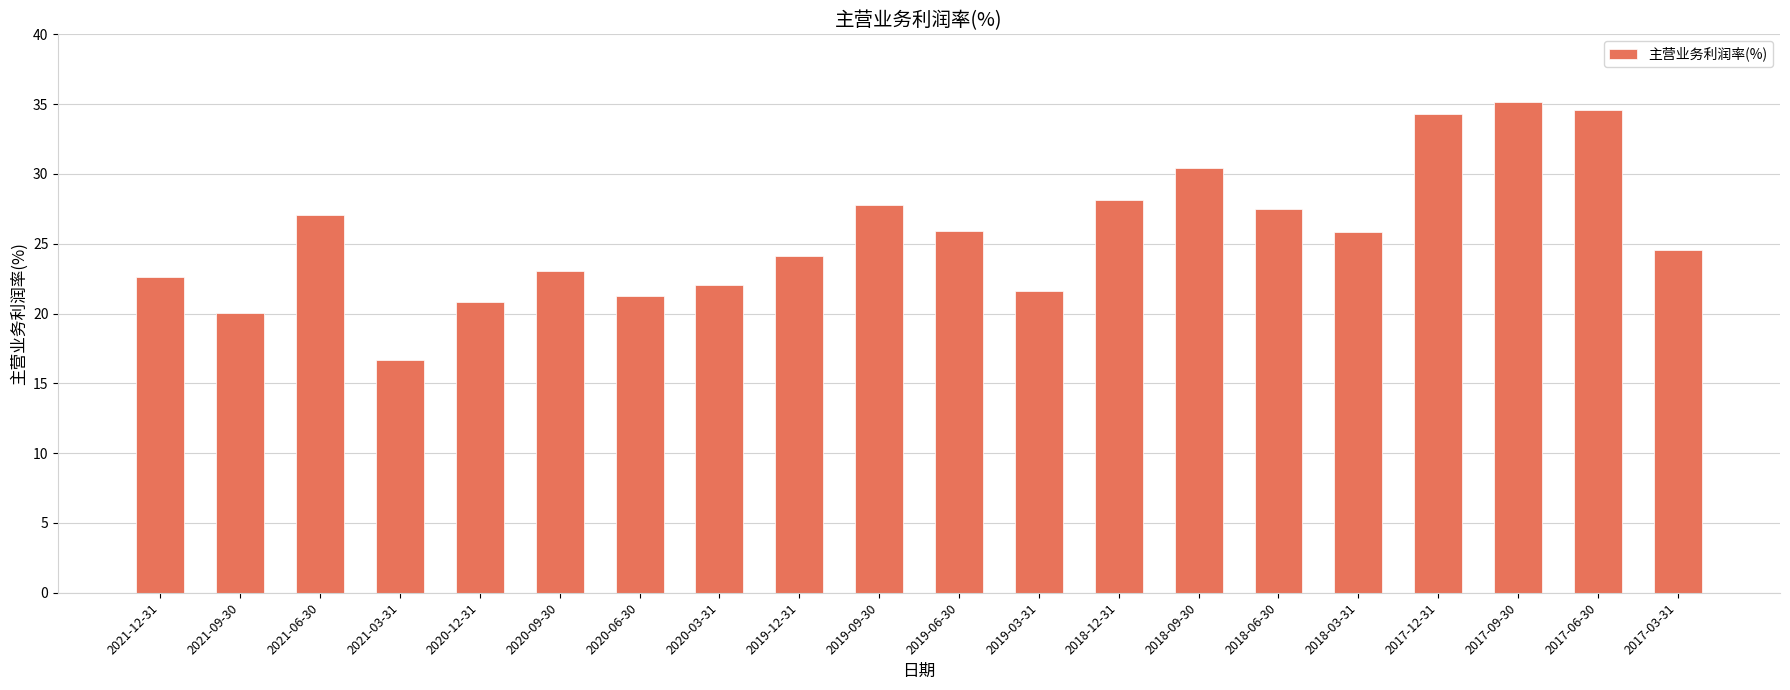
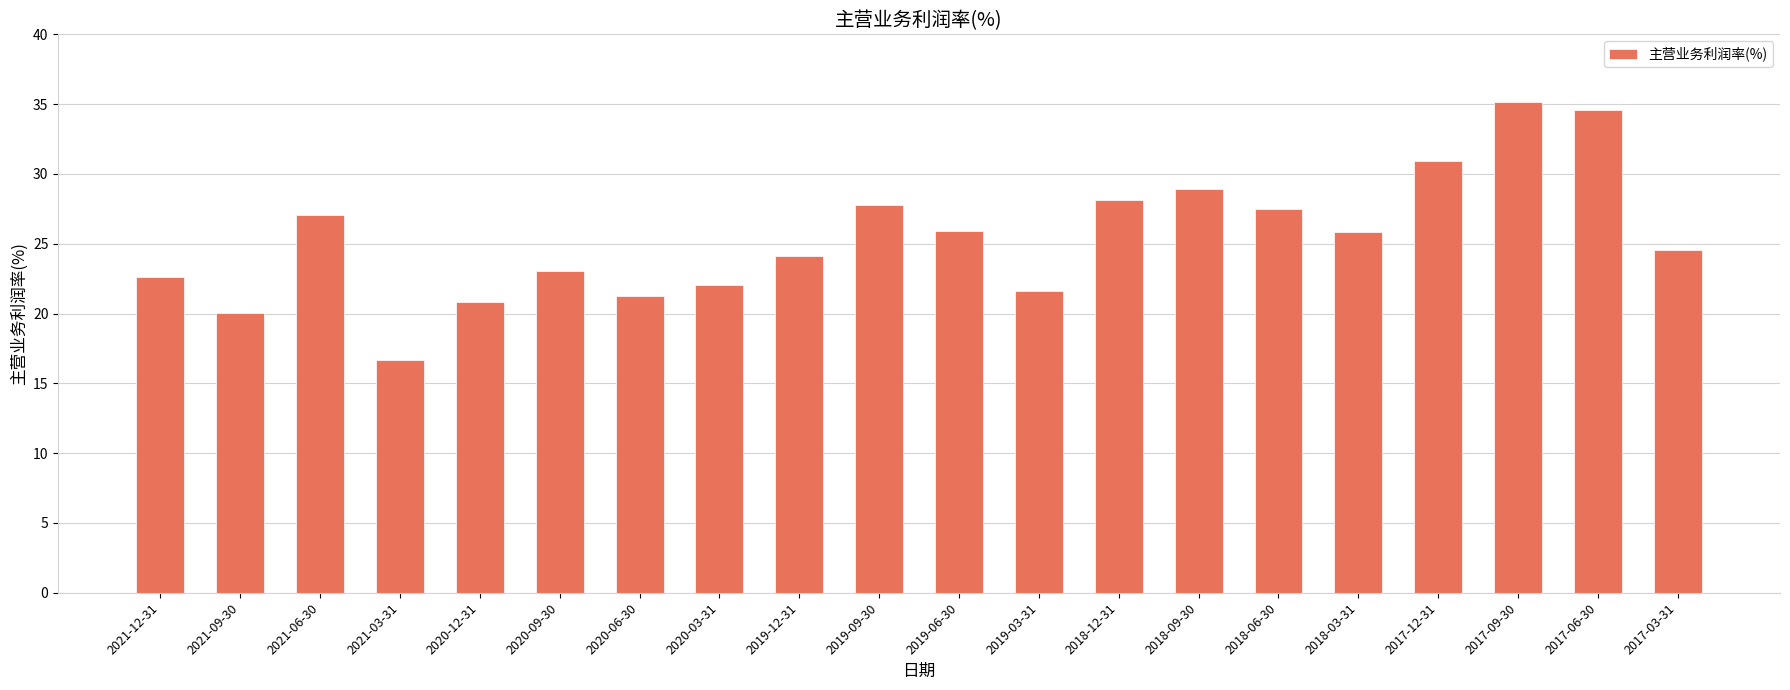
2018-09-30: 30.4 -> 28.9
2017-12-31: 34.3 -> 31.0
